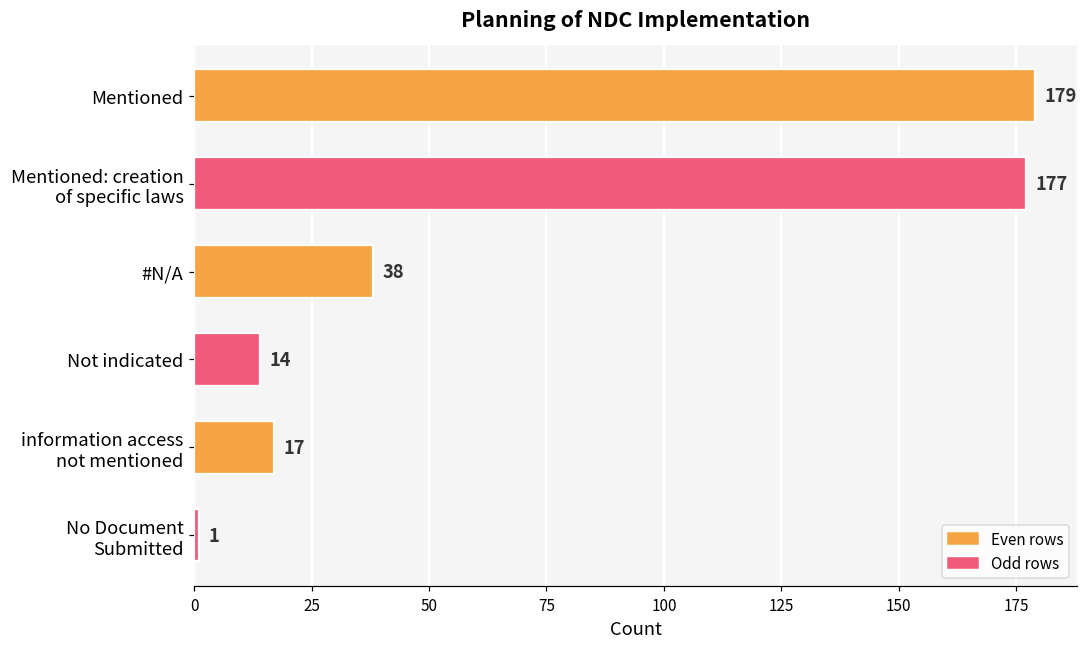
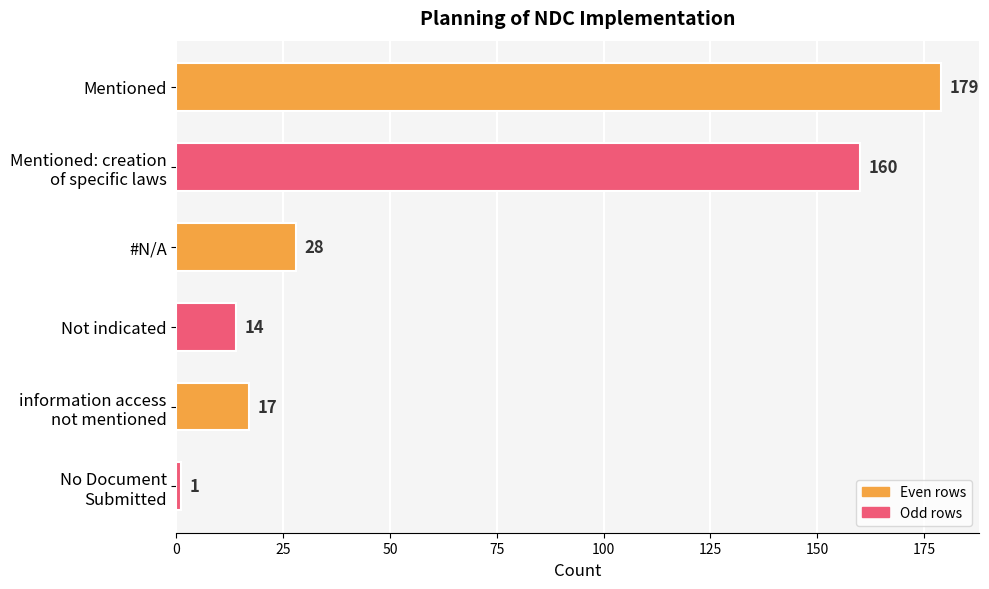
Mentioned: creation of specific laws: 177 -> 160
#N/A: 38 -> 28
